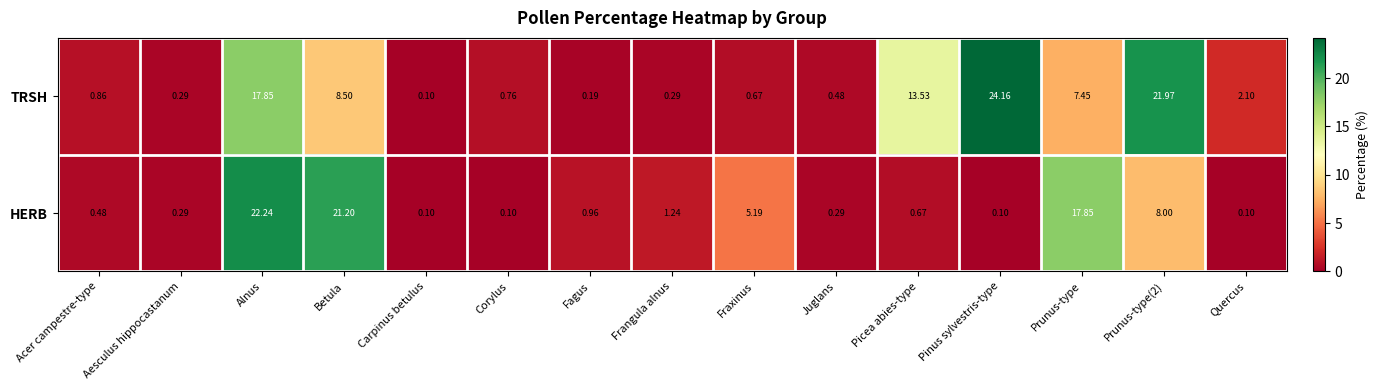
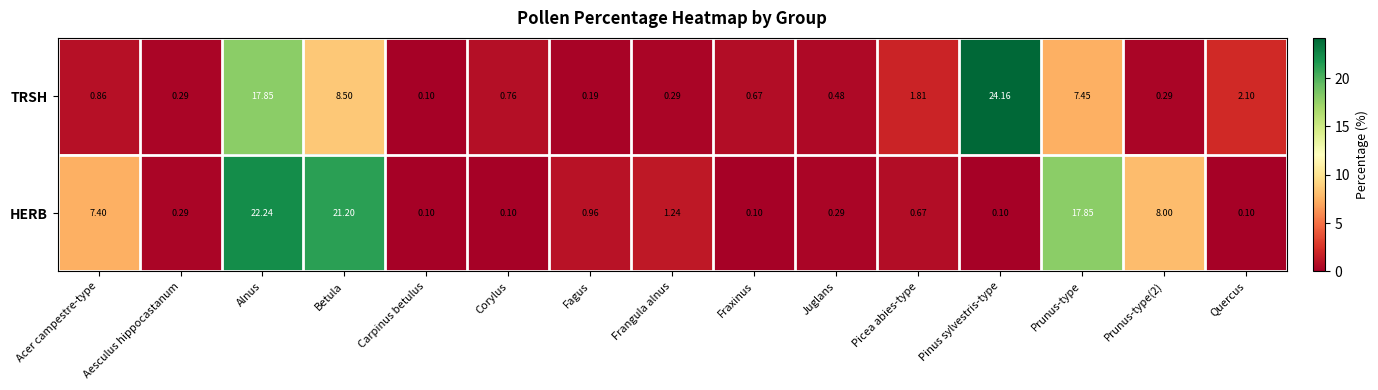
TRSH, Picea abies-type: 13.53 -> 1.81
TRSH, Prunus-type(2): 21.97 -> 0.29
HERB, Acer campestre-type: 0.48 -> 7.40
HERB, Fraxinus: 5.19 -> 0.10
